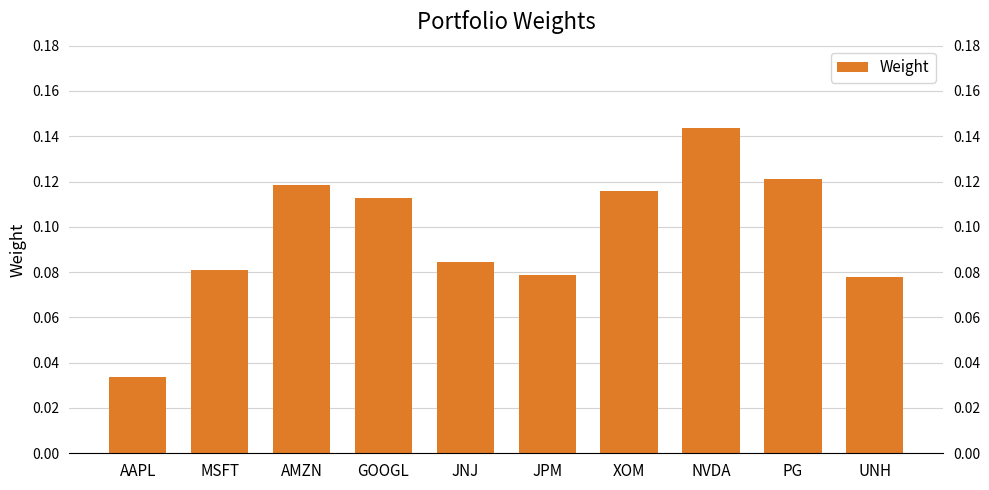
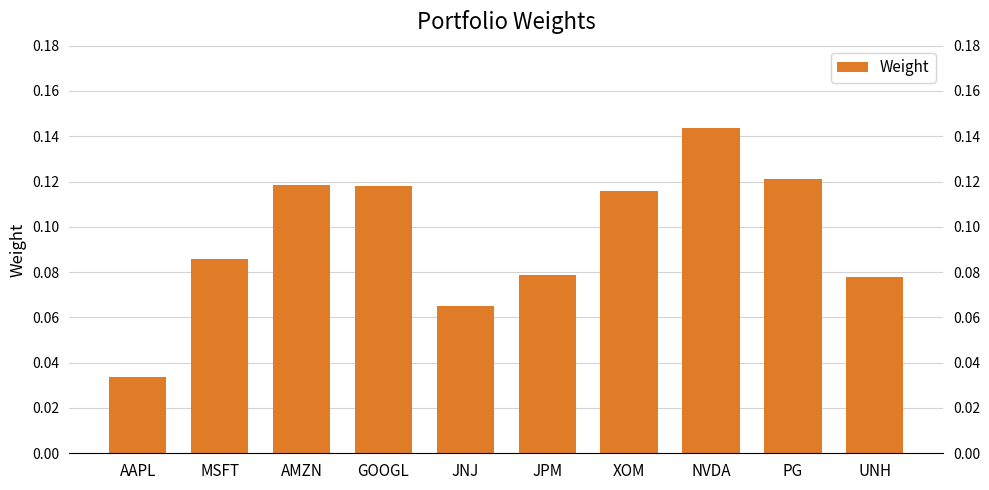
MSFT: 0.081 -> 0.086
GOOGL: 0.113 -> 0.118
JNJ: 0.085 -> 0.065
